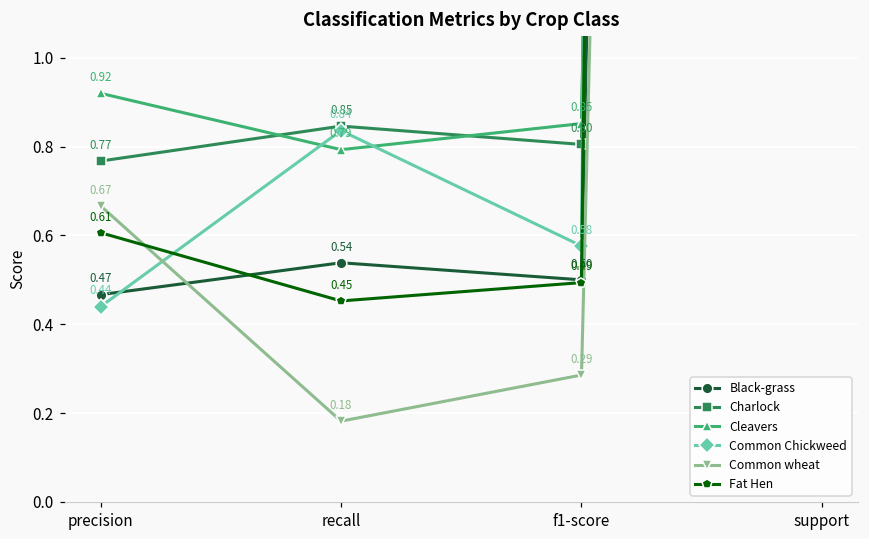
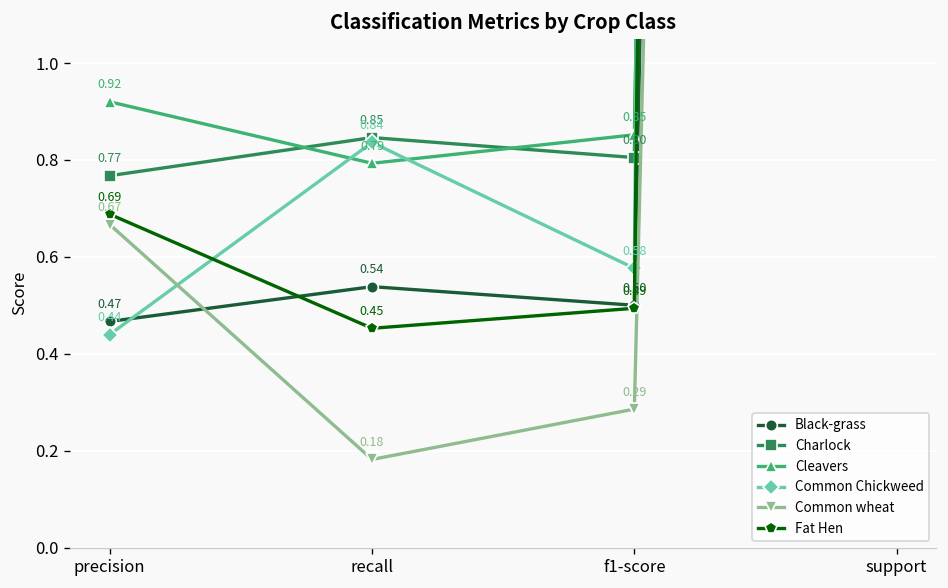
Fat Hen, precision: 0.61 -> 0.69
